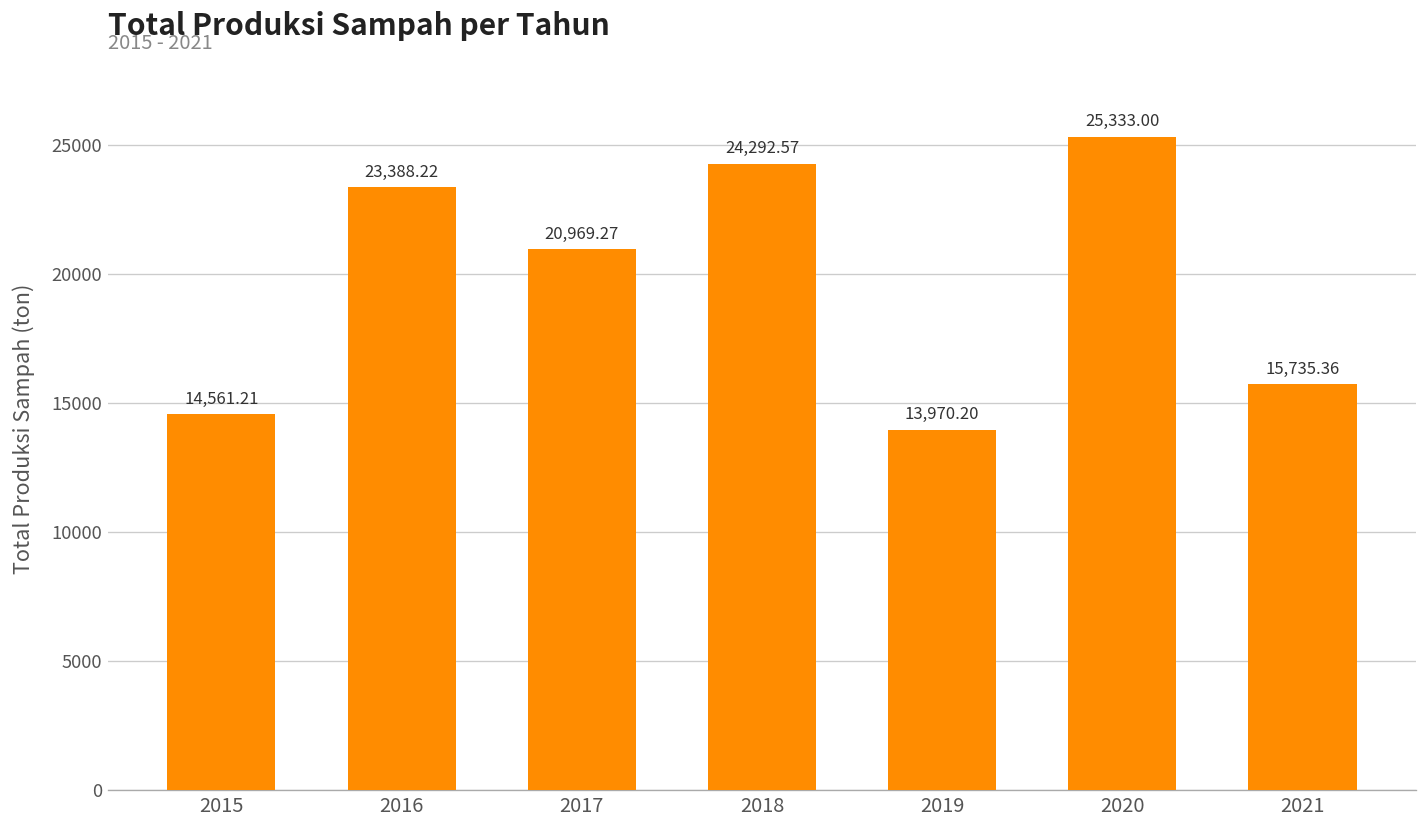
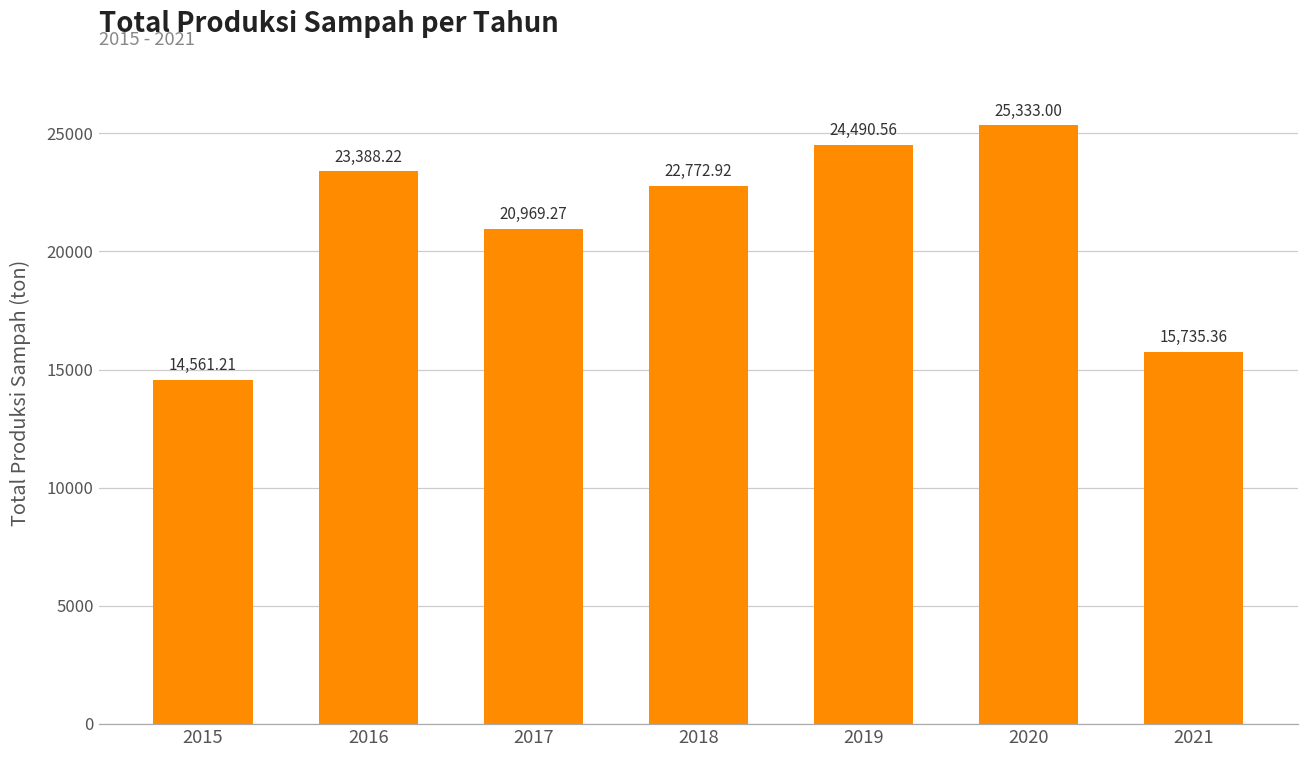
2018: 24,292.57 -> 22,772.92
2019: 13,970.20 -> 24,490.56
